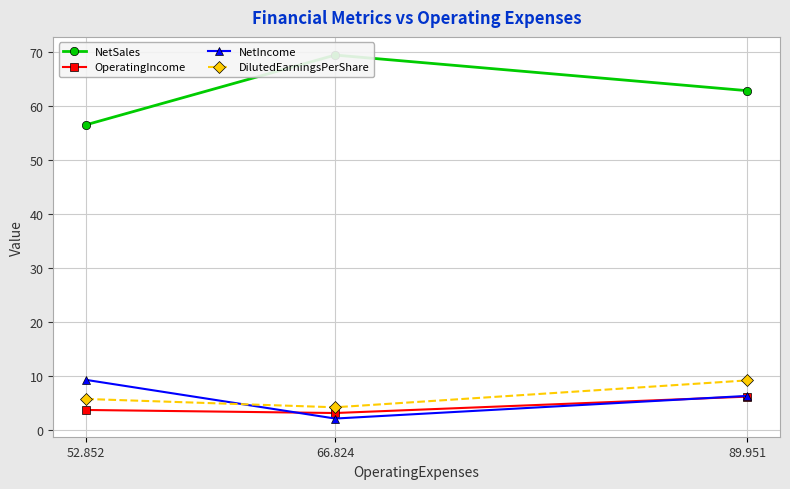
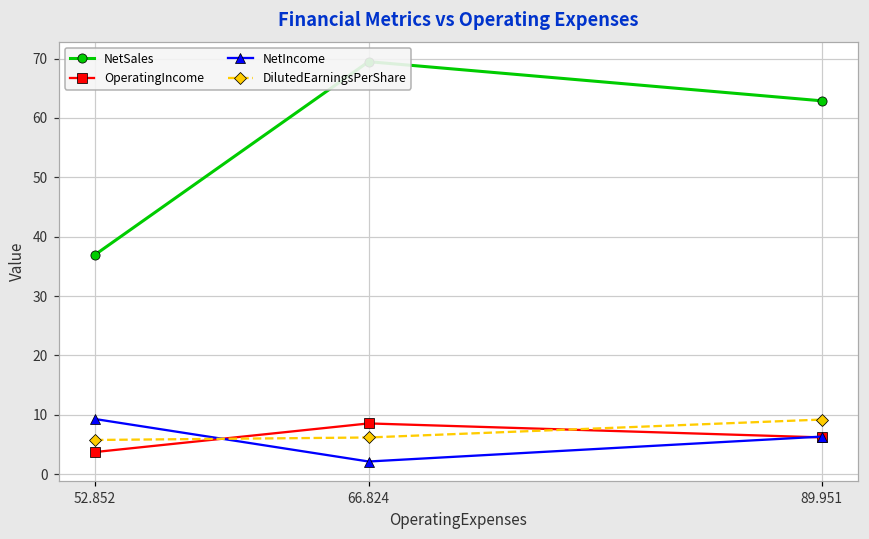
NetSales, 52.852: 57 -> 37
OperatingIncome, 66.824: 3 -> 9
DilutedEarningsPerShare, 66.824: 4 -> 6
